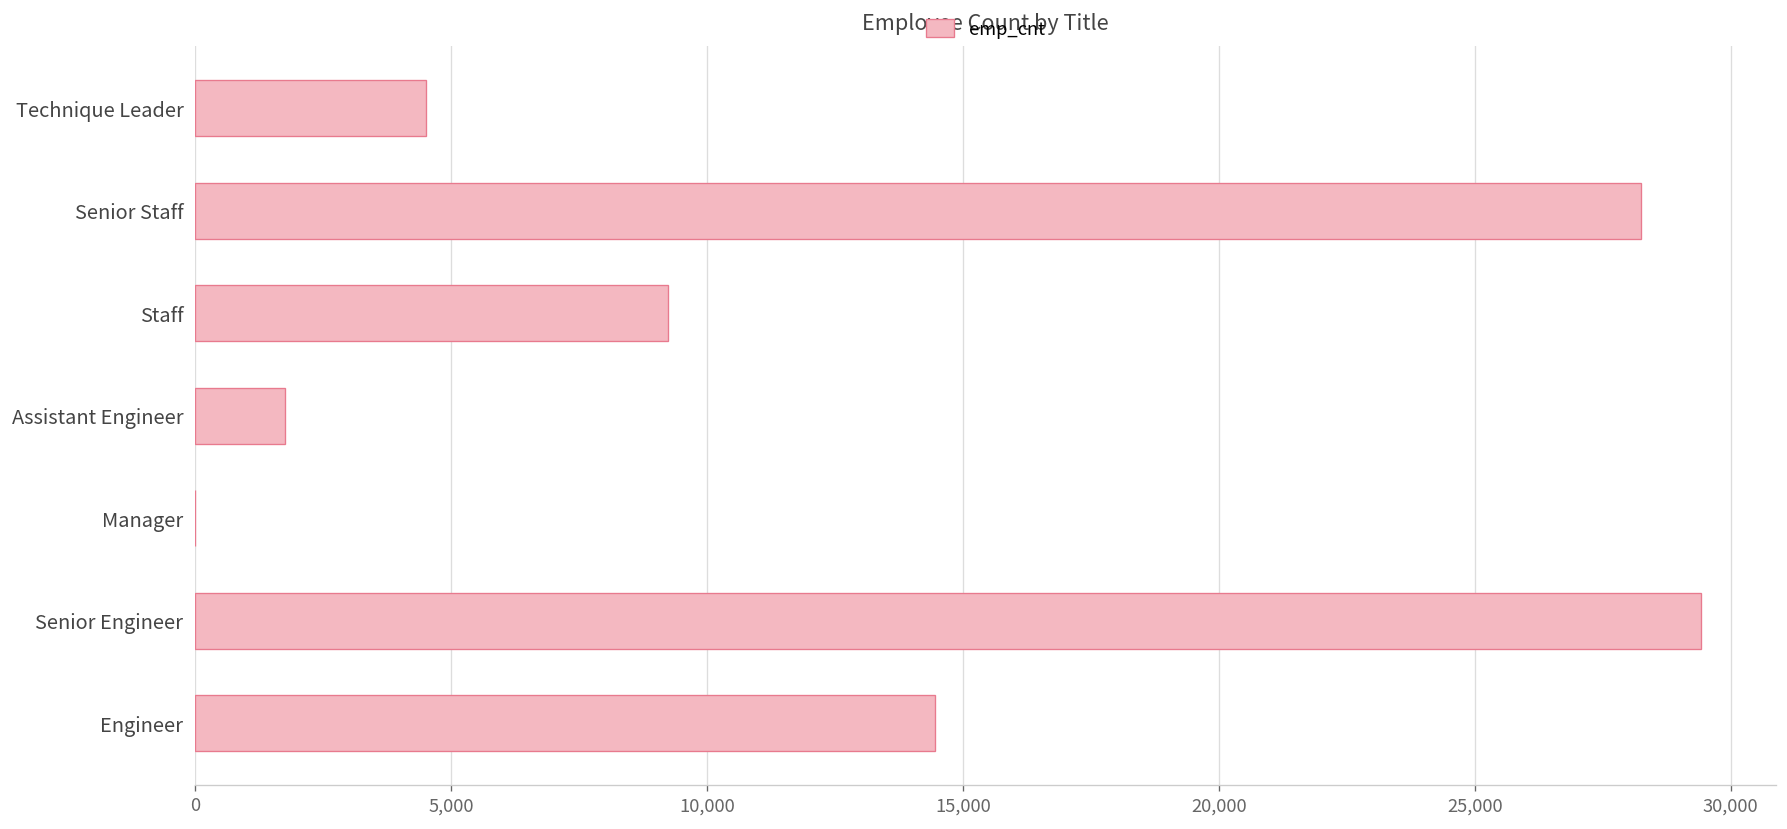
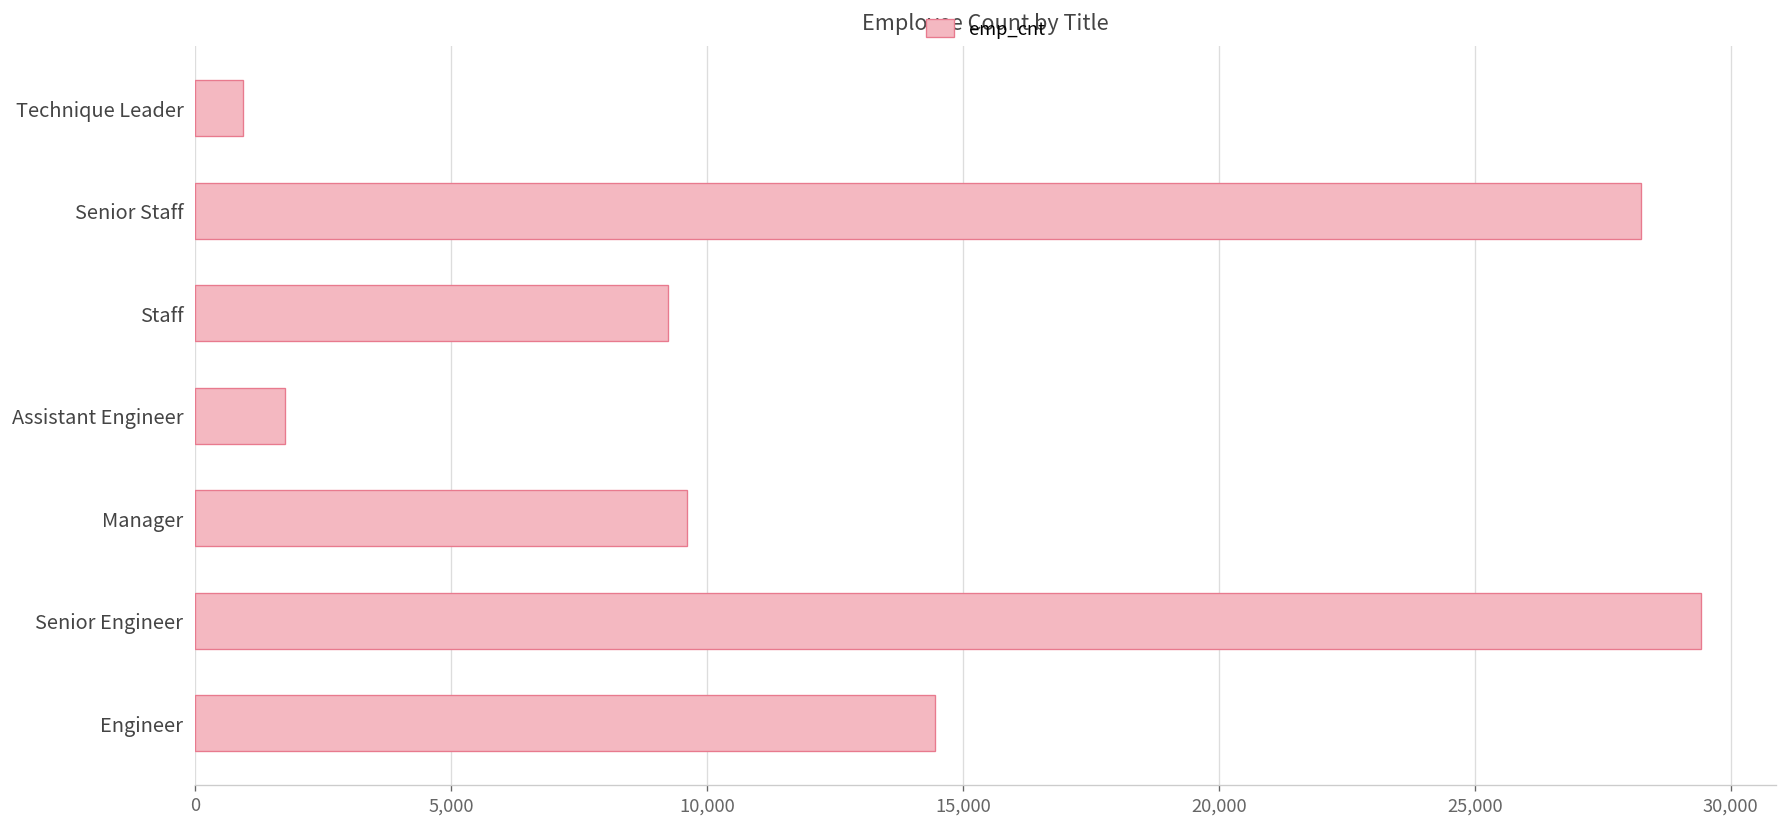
Technique Leader: 4,500 -> 900
Manager: 0 -> 9,600
